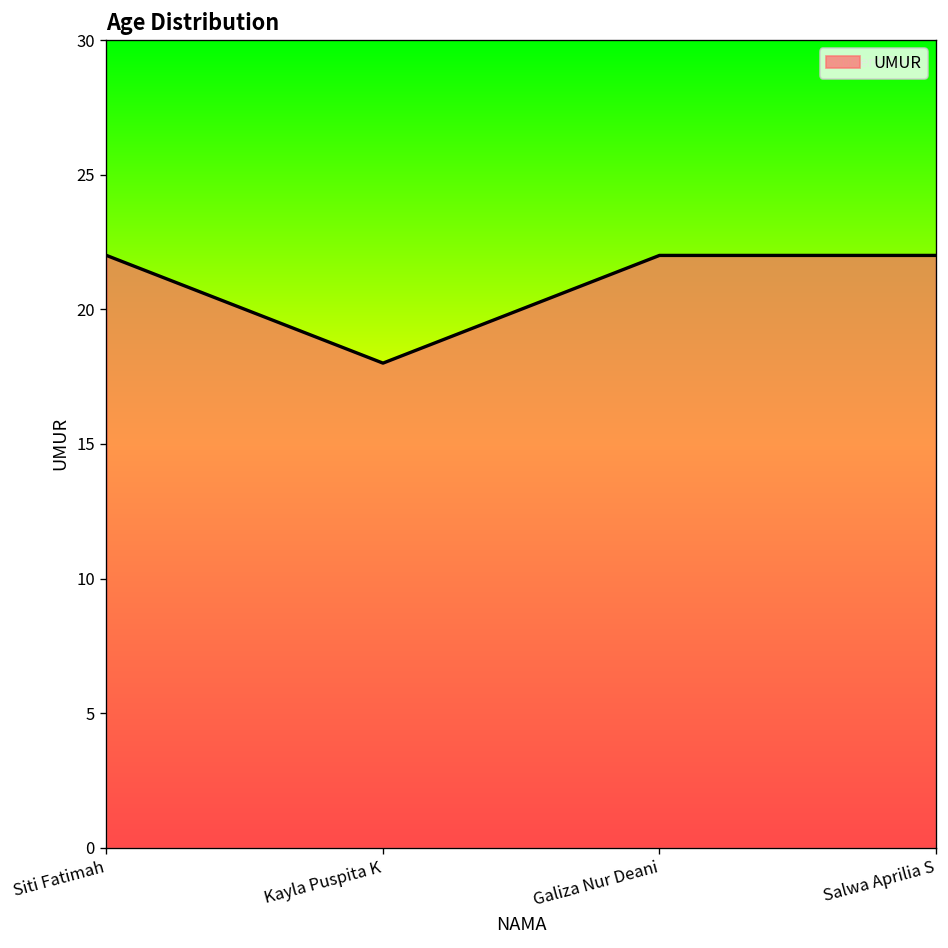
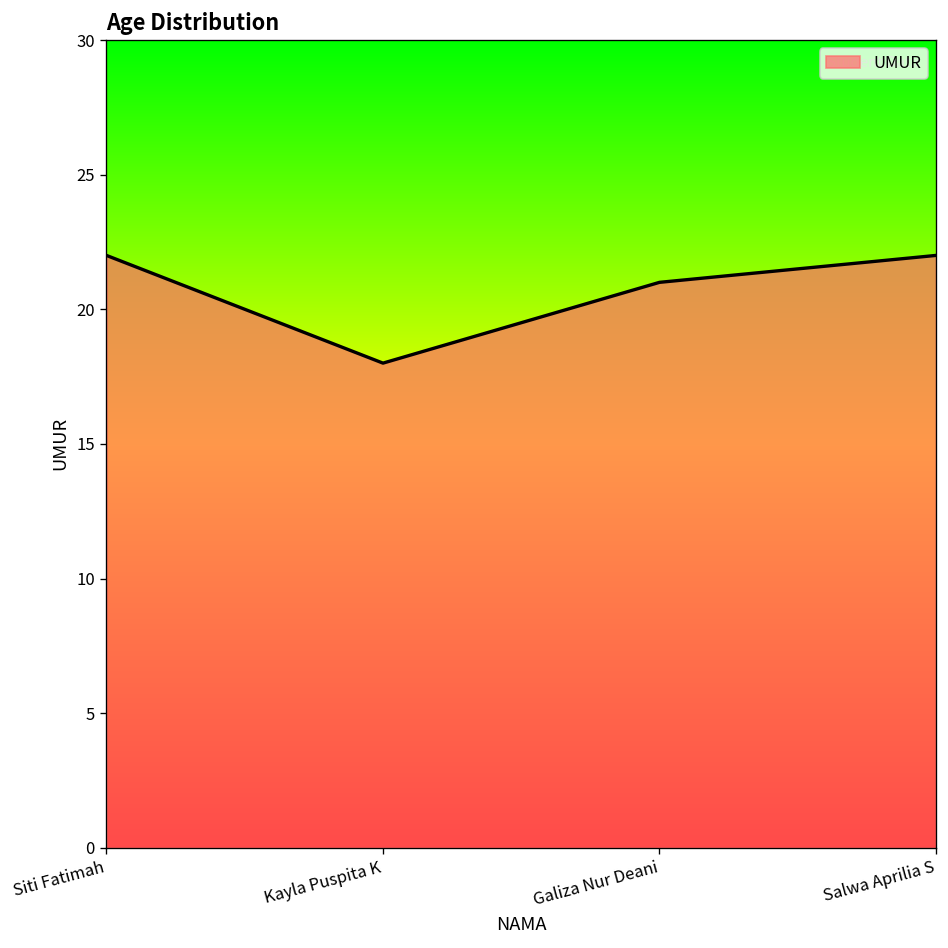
Galiza Nur Deani: 22 -> 21
